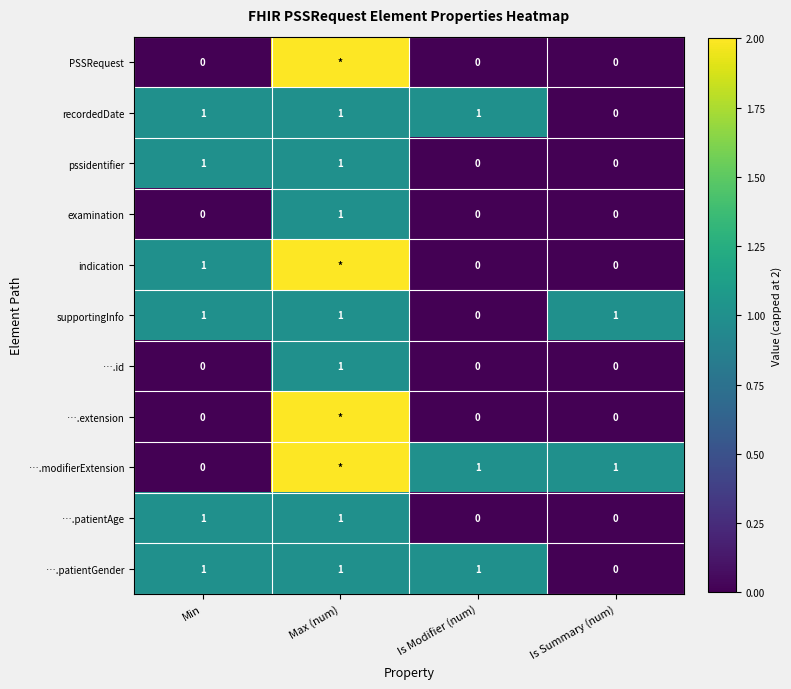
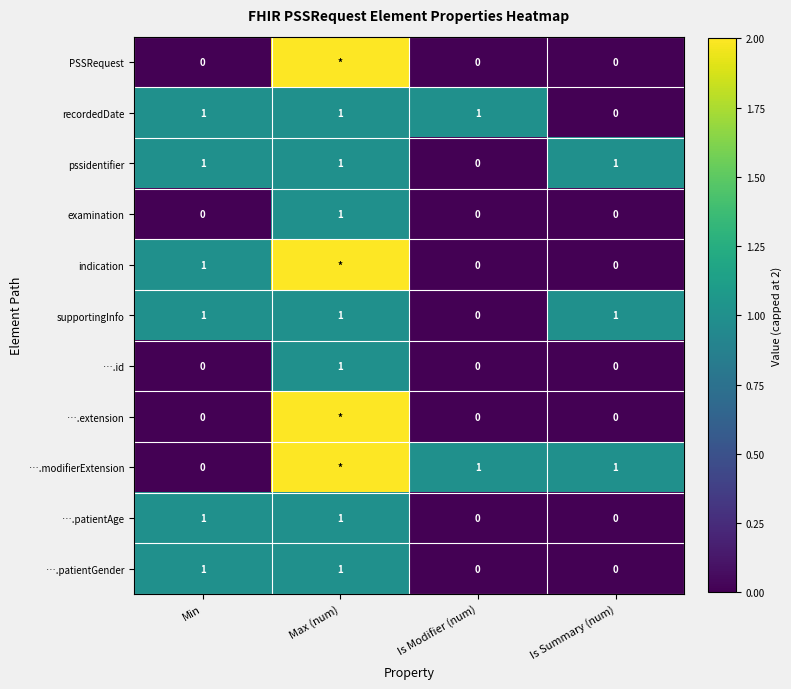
pssidentifier, Is Summary (num): 0 -> 1
….patientGender, Is Modifier (num): 1 -> 0
